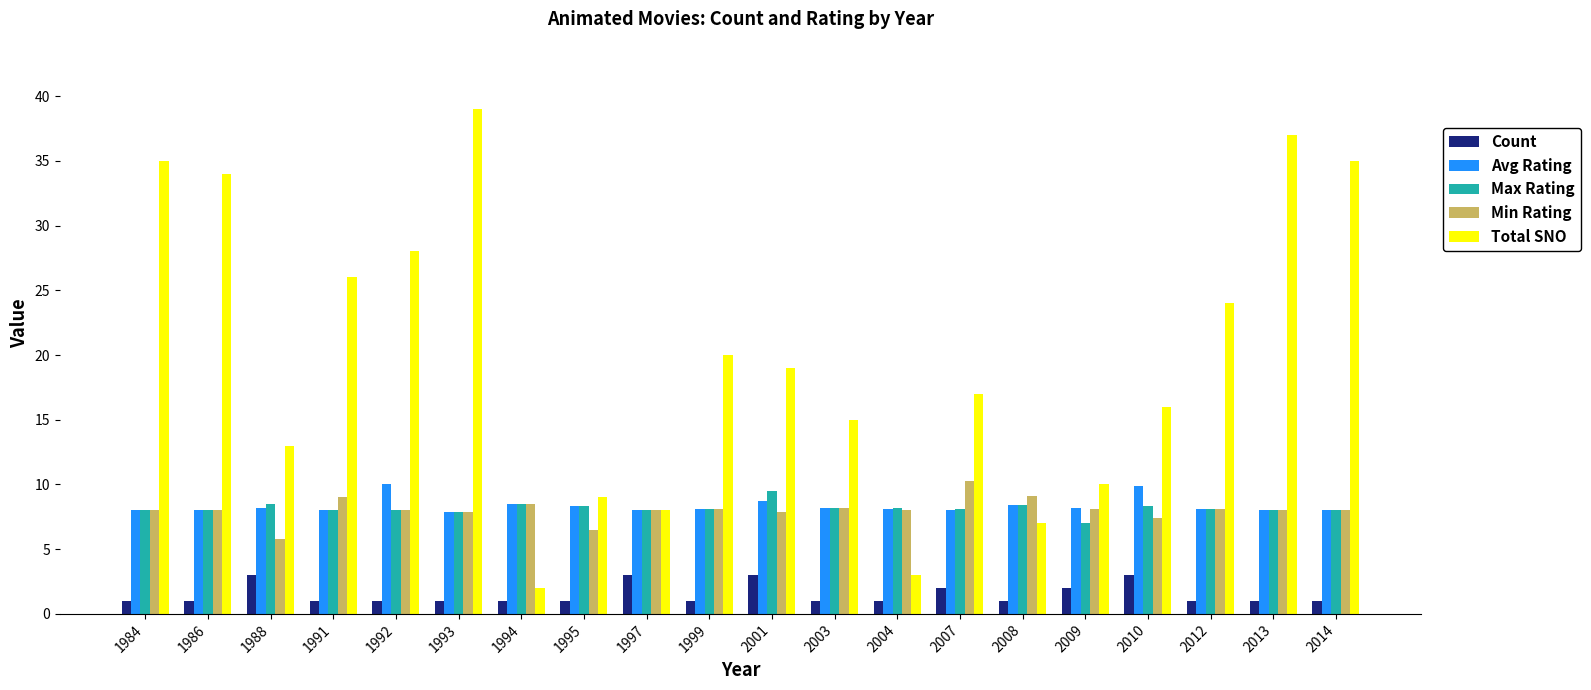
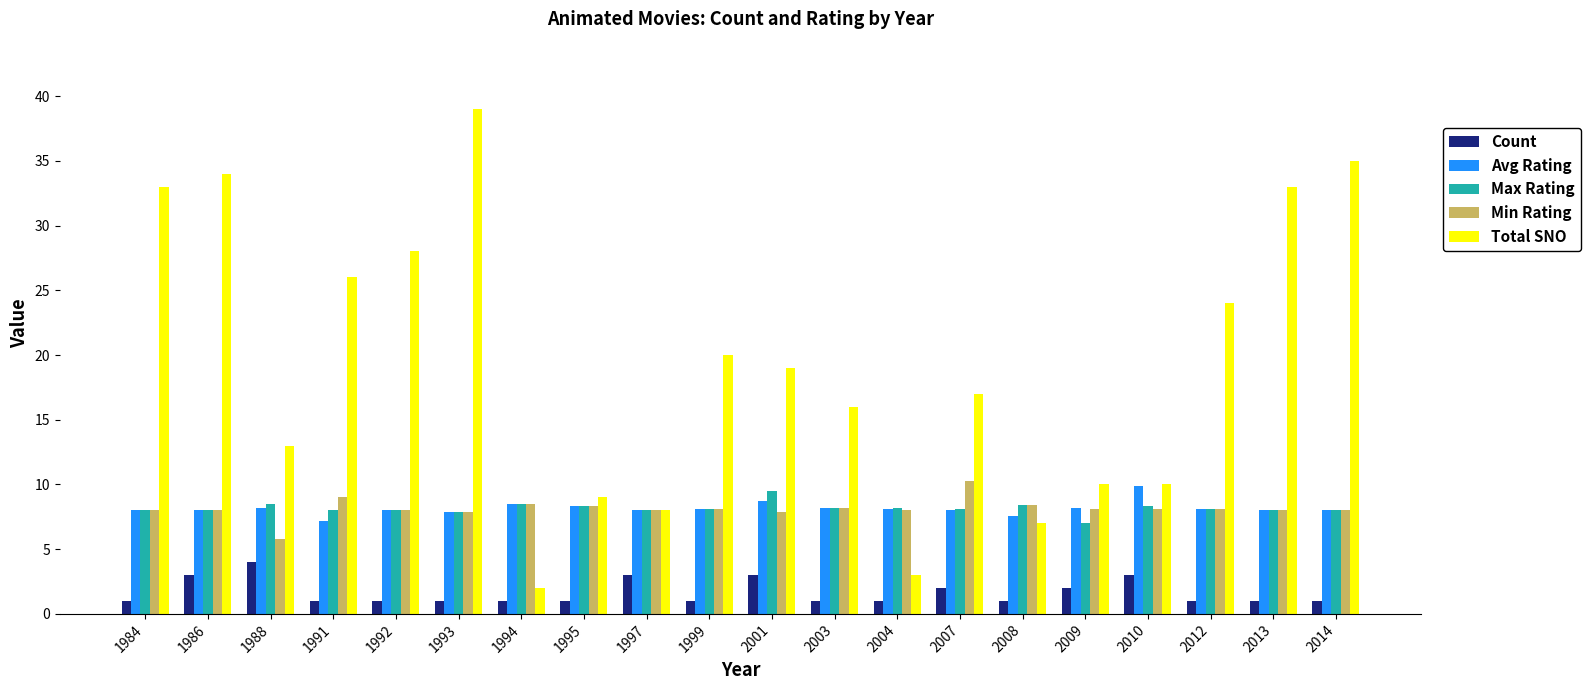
Total SNO, 1984: 35 -> 33
Count, 1986: 1 -> 3
Count, 1988: 3 -> 4
Avg Rating, 1991: 8.0 -> 7.2
Avg Rating, 1992: 10 -> 8
Min Rating, 1995: 6.5 -> 8.3
Total SNO, 2003: 15 -> 16
Avg Rating, 2008: 8.4 -> 7.6
Min Rating, 2008: 9.1 -> 8.4
Min Rating, 2010: 7.4 -> 8.1
Total SNO, 2010: 16 -> 10
Total SNO, 2013: 37 -> 33
